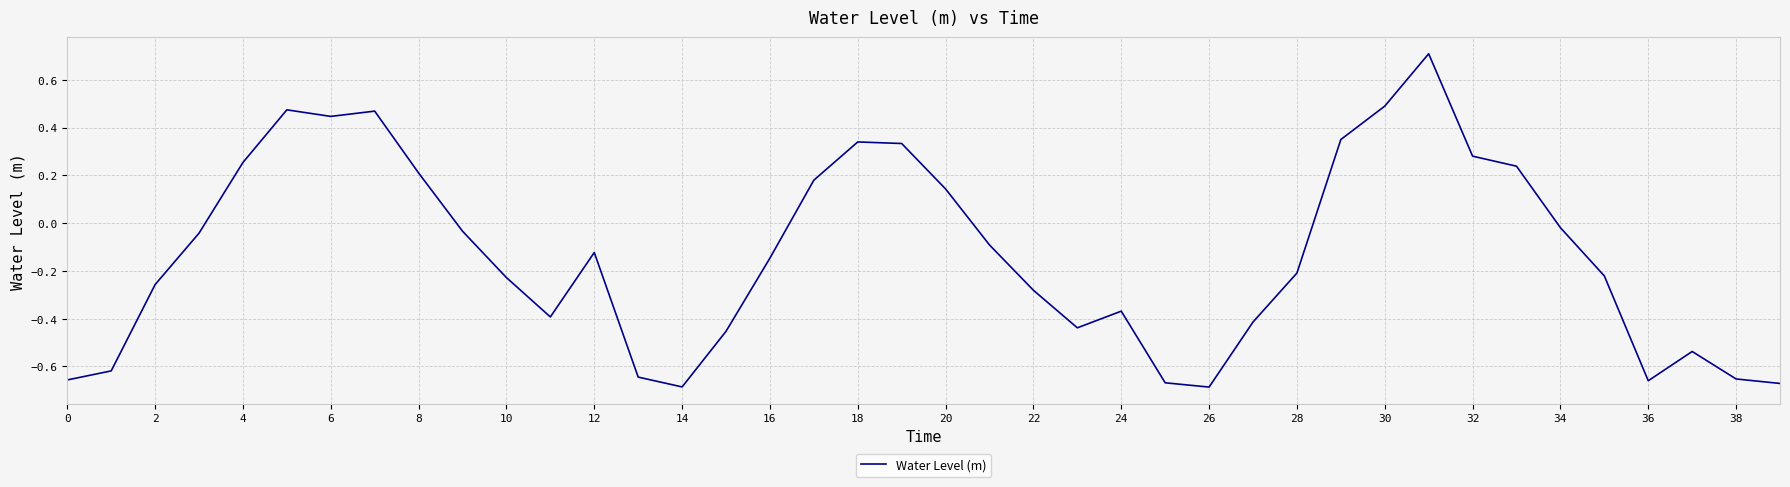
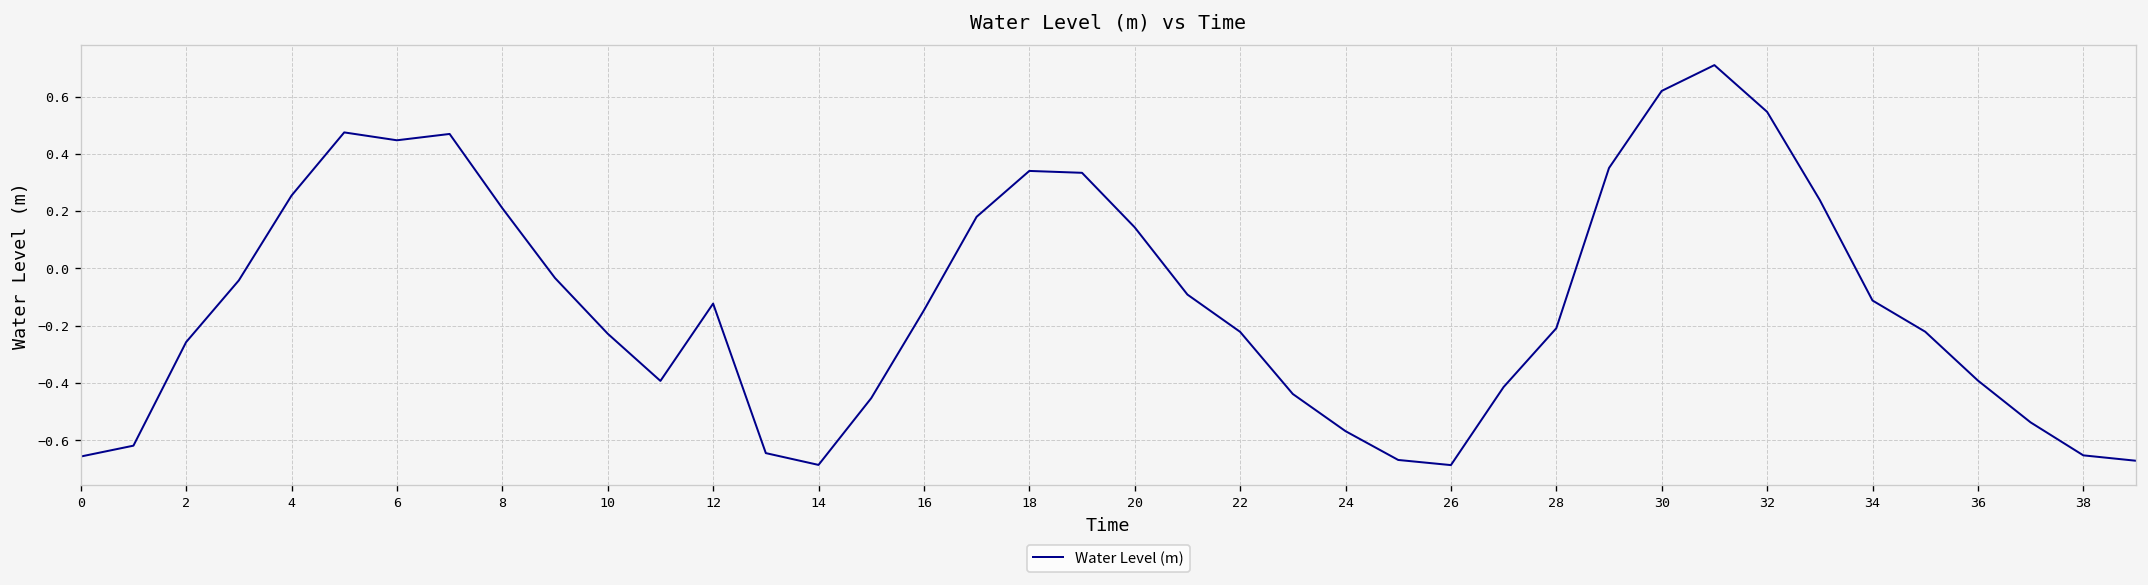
22: -0.28 -> -0.22
24: -0.37 -> -0.57
30: 0.49 -> 0.62
32: 0.28 -> 0.55
34: -0.02 -> -0.11
36: -0.66 -> -0.39
